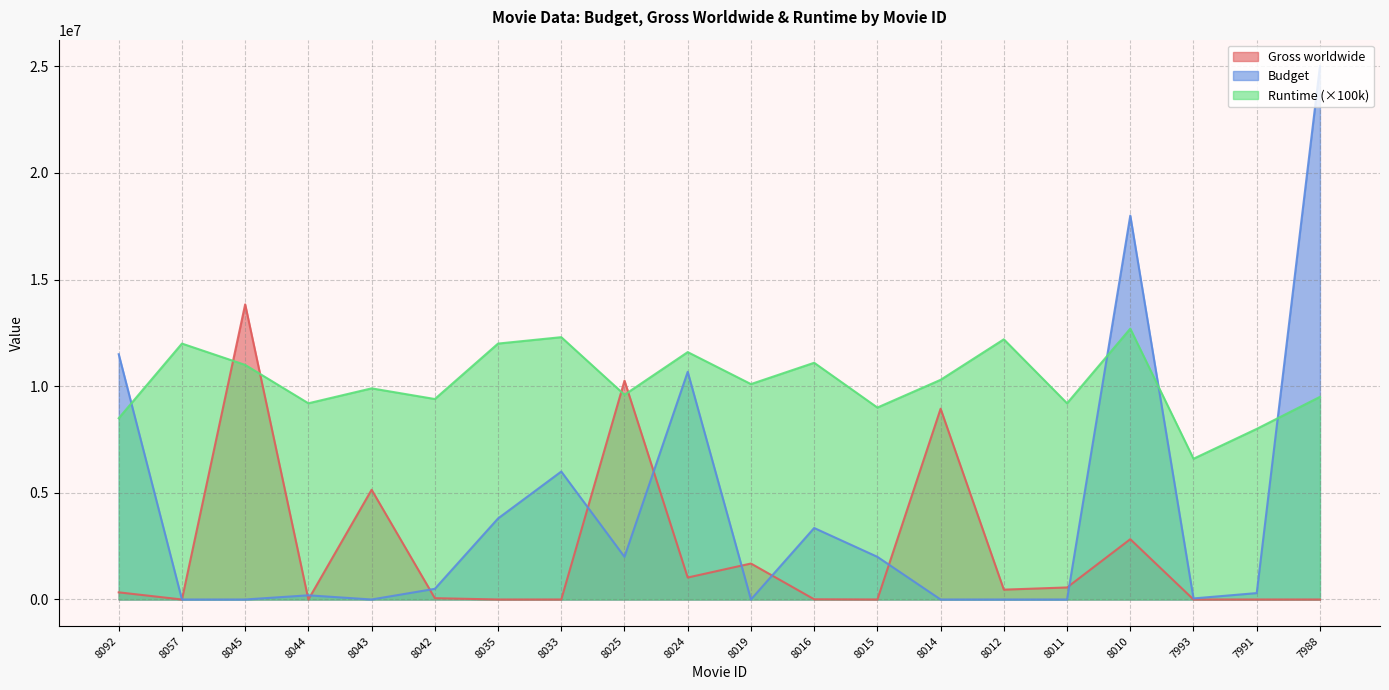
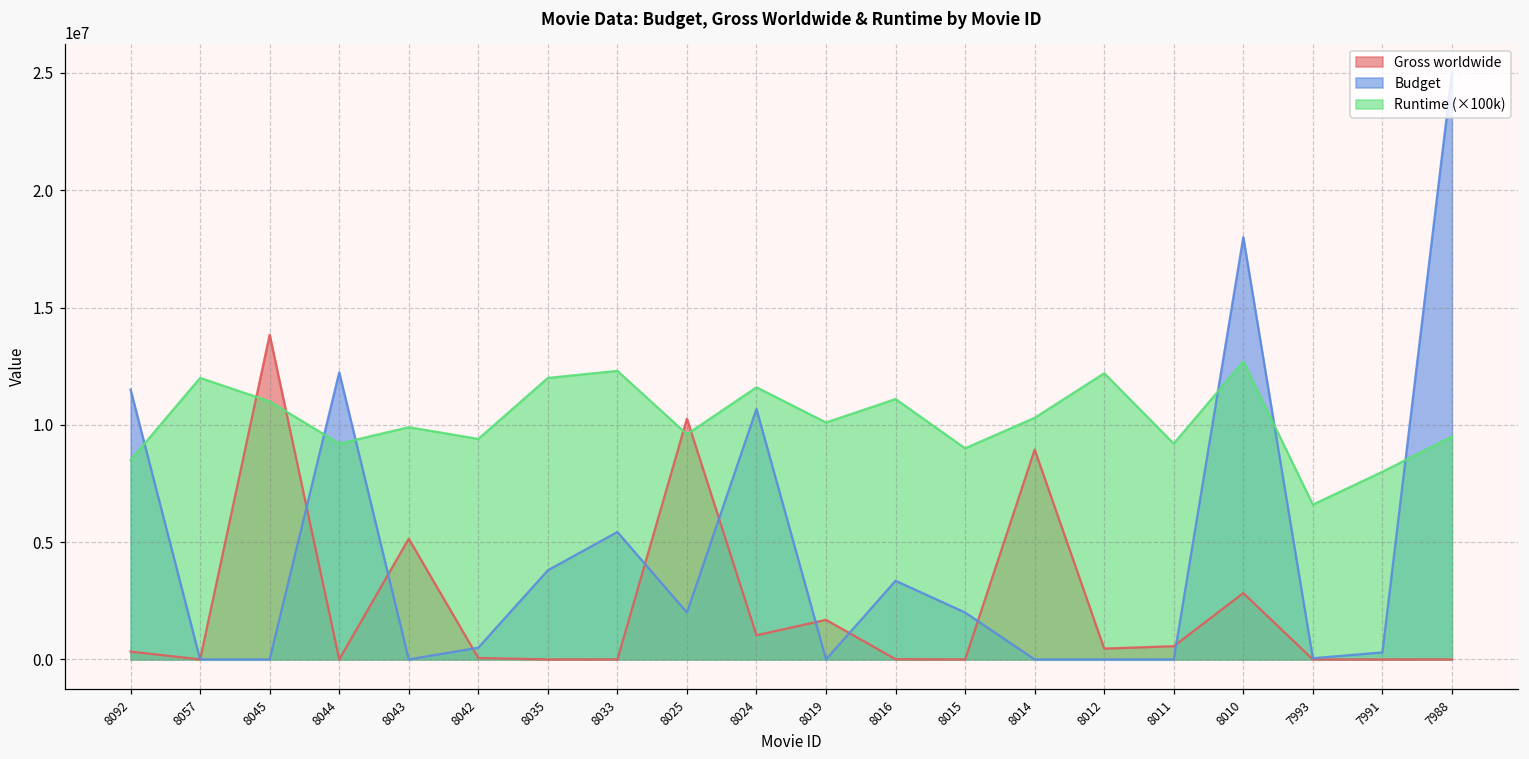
Budget, 8044: 200000 -> 12200000
Budget, 8033: 6000000 -> 5400000
